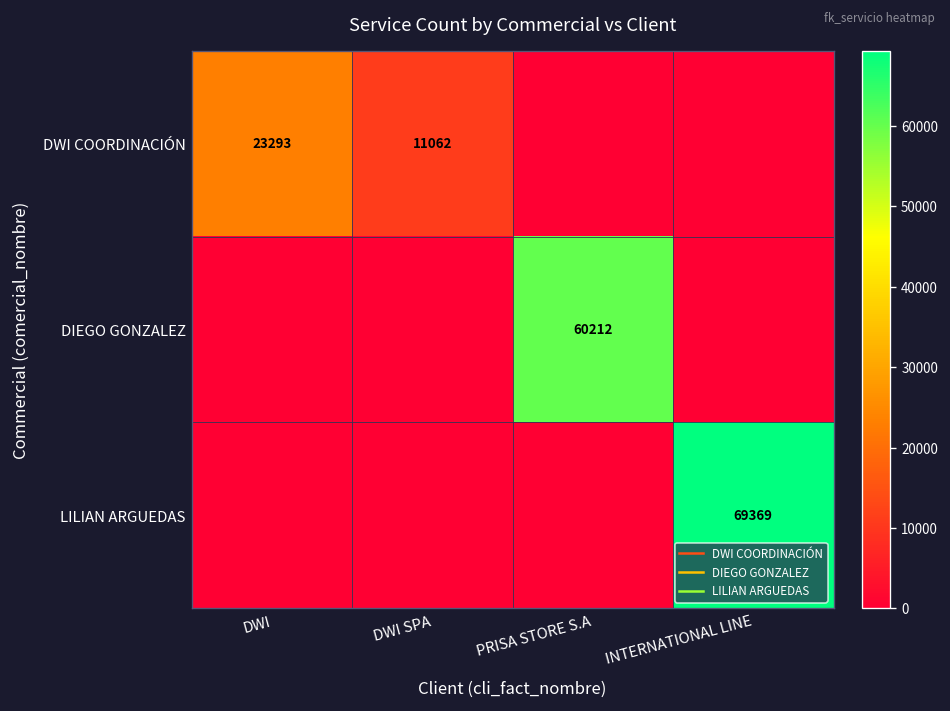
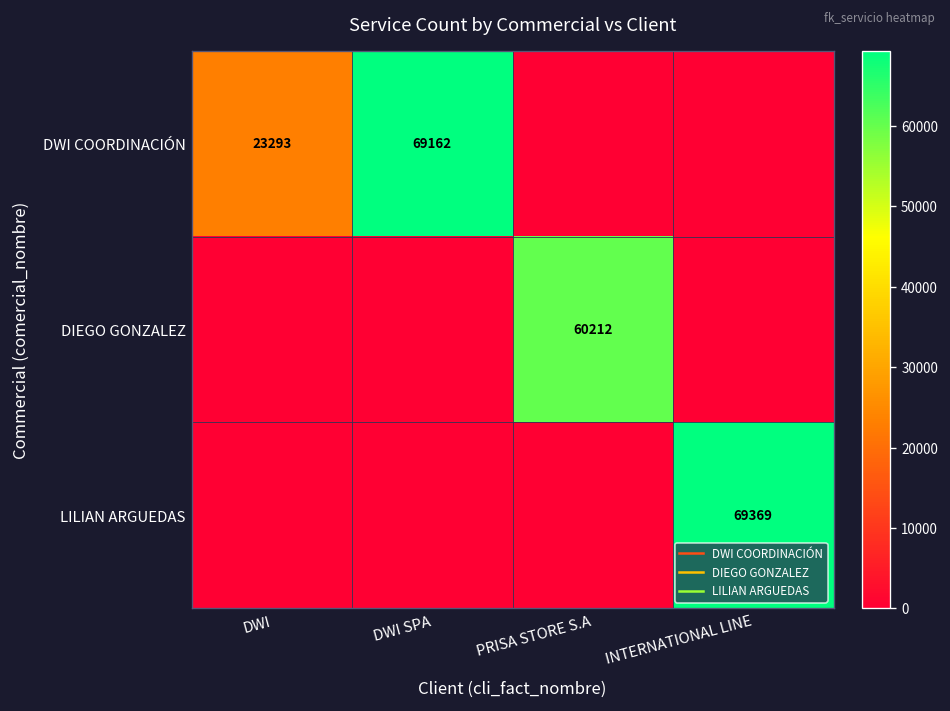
DWI COORDINACIÓN, DWI SPA: 11062 -> 69162
